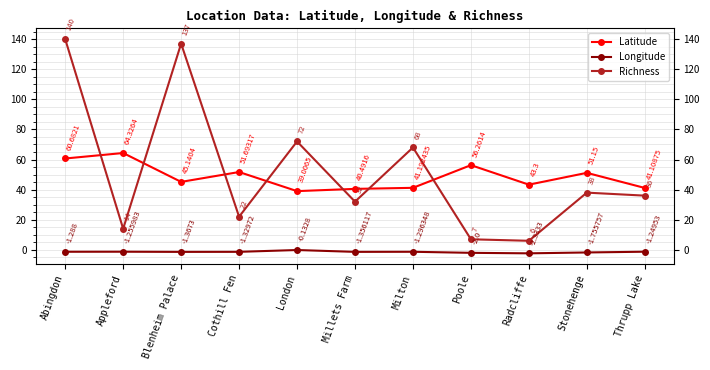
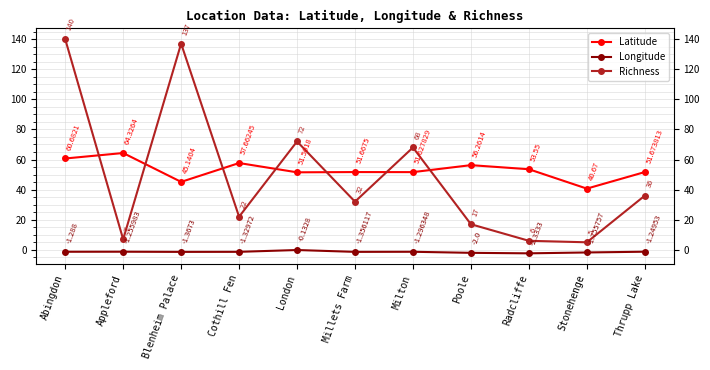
Richness, Appleford: 14 -> 7
Latitude, Cothill Fen: 51.69317 -> 57.66245
Latitude, London: 39.0065 -> 51.5018
Latitude, Millets Farm: 40.4916 -> 51.6675
Latitude, Milton: 41.192435 -> 51.627829
Richness, Poole: 7 -> 17
Latitude, Radcliffe: 43.3 -> 53.55
Latitude, Stonehenge: 51.15 -> 40.67
Richness, Stonehenge: 38 -> 5
Latitude, Thrupp Lake: 41.10875 -> 51.673813
